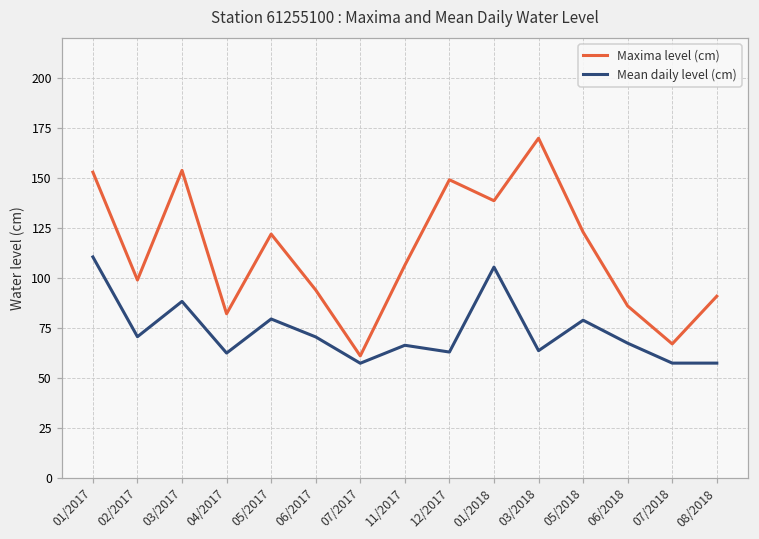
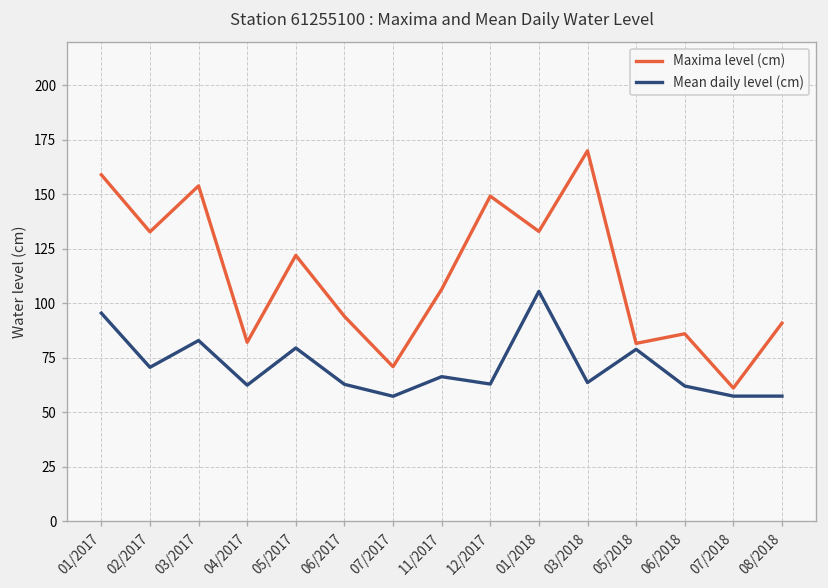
Maxima level (cm), 01/2017: 153 -> 159
Mean daily level (cm), 01/2017: 111 -> 95
Maxima level (cm), 02/2017: 99 -> 133
Mean daily level (cm), 03/2017: 88 -> 83
Mean daily level (cm), 06/2017: 71 -> 63
Maxima level (cm), 07/2017: 61 -> 71
Maxima level (cm), 01/2018: 139 -> 133
Maxima level (cm), 05/2018: 123 -> 82
Mean daily level (cm), 06/2018: 67 -> 62
Maxima level (cm), 07/2018: 67 -> 61
